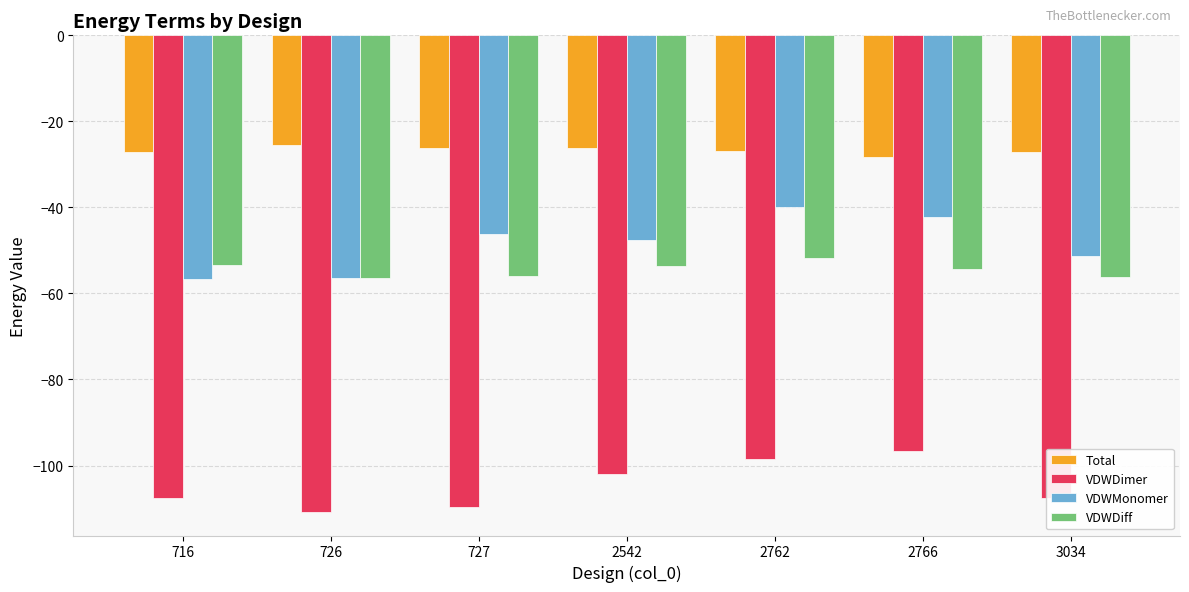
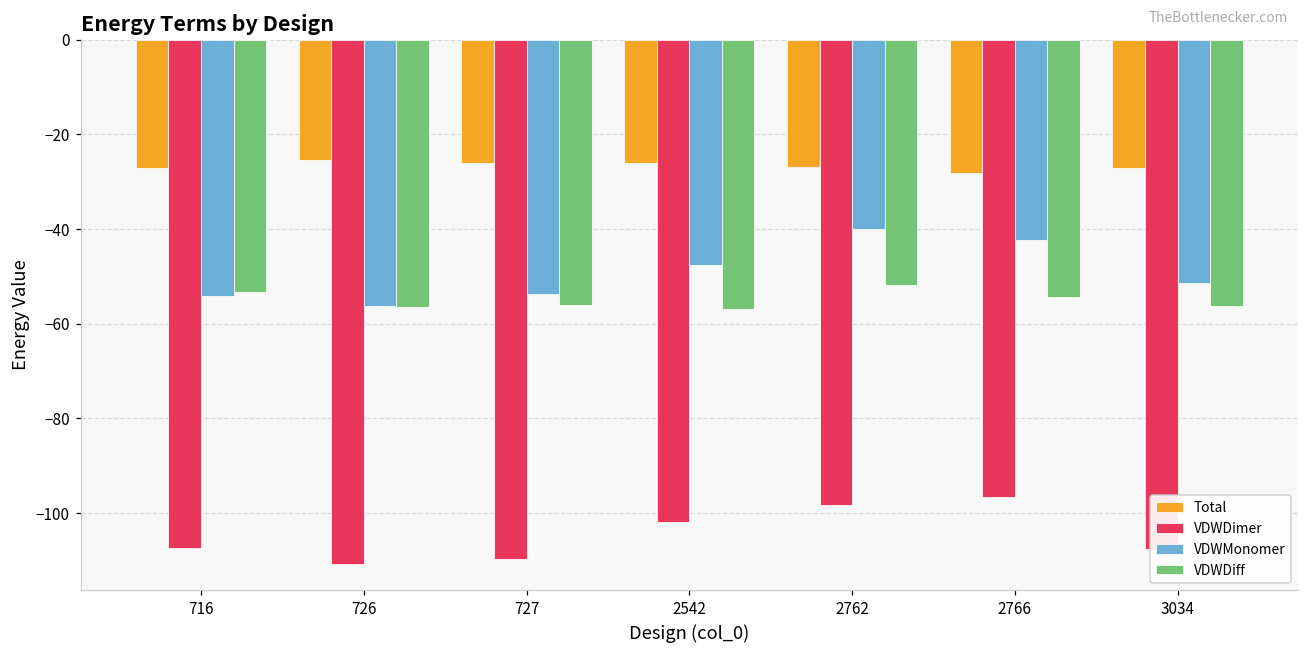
VDWMonomer, 716: -57 -> -54
VDWMonomer, 727: -46 -> -54
VDWDiff, 2542: -54 -> -57
